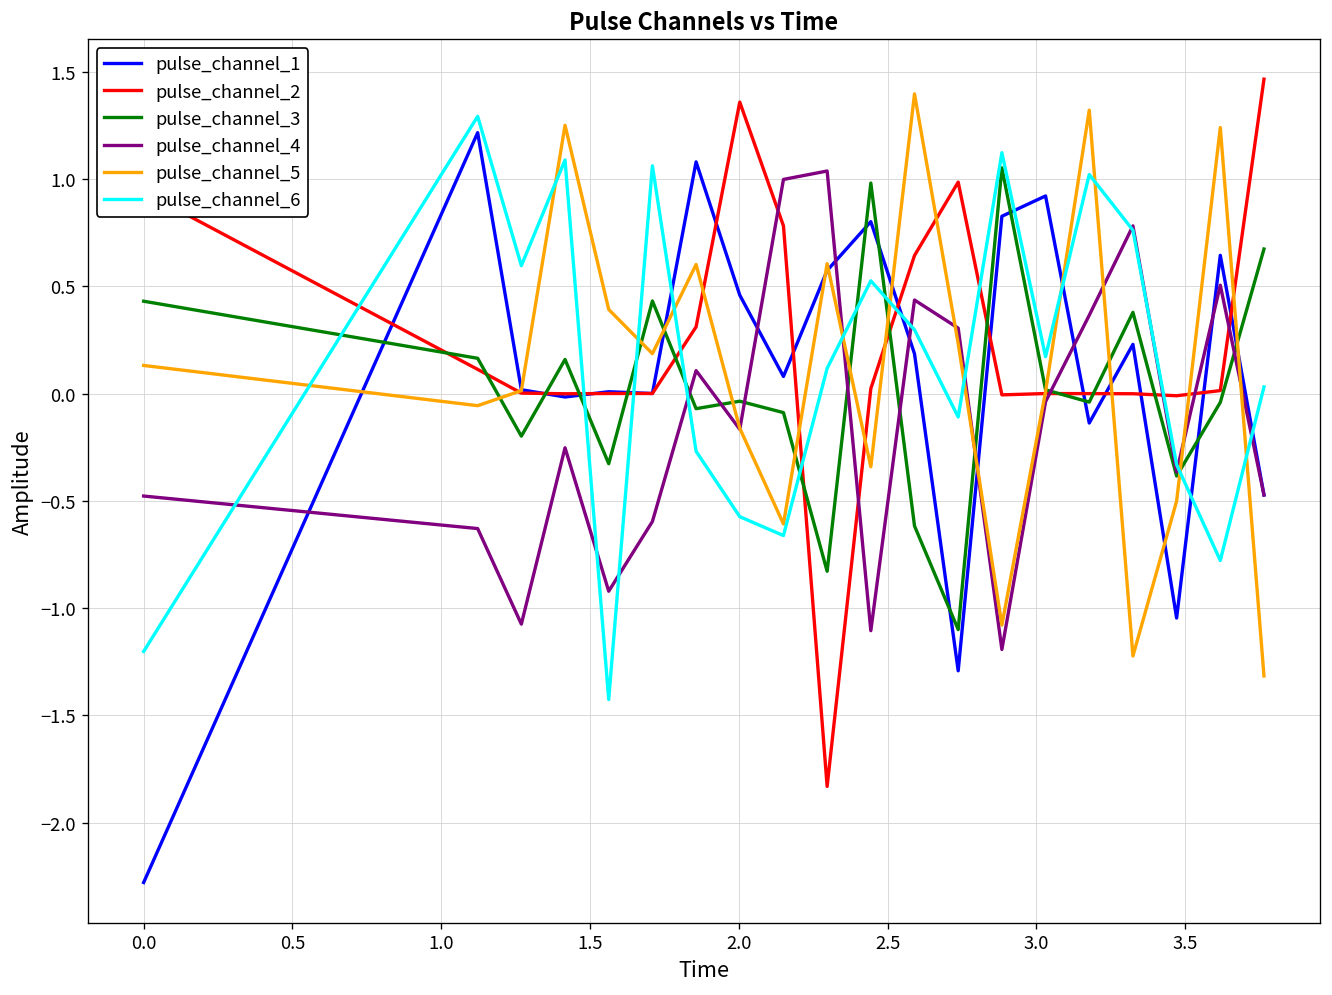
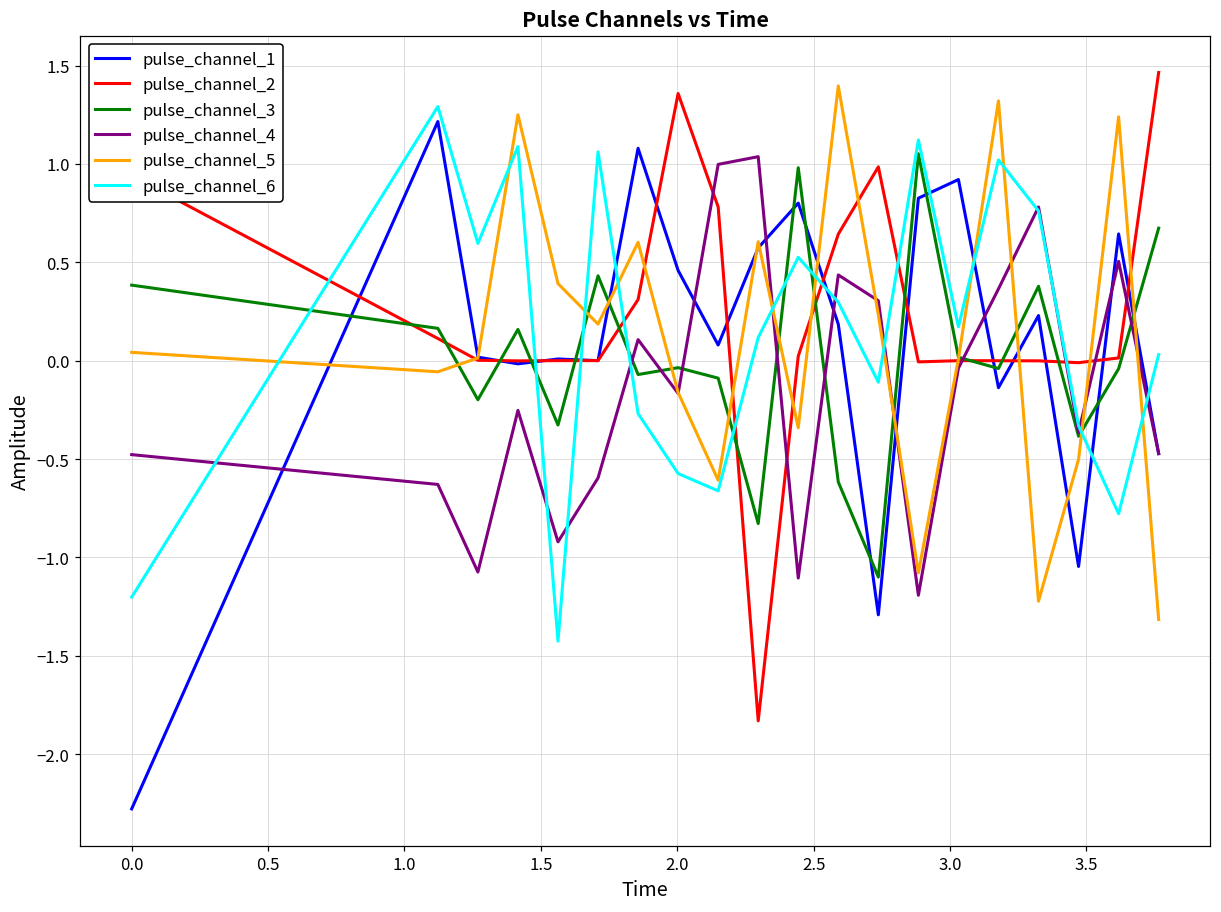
pulse_channel_3, 0.0: 0.43 -> 0.38
pulse_channel_5, 0.0: 0.13 -> 0.04
